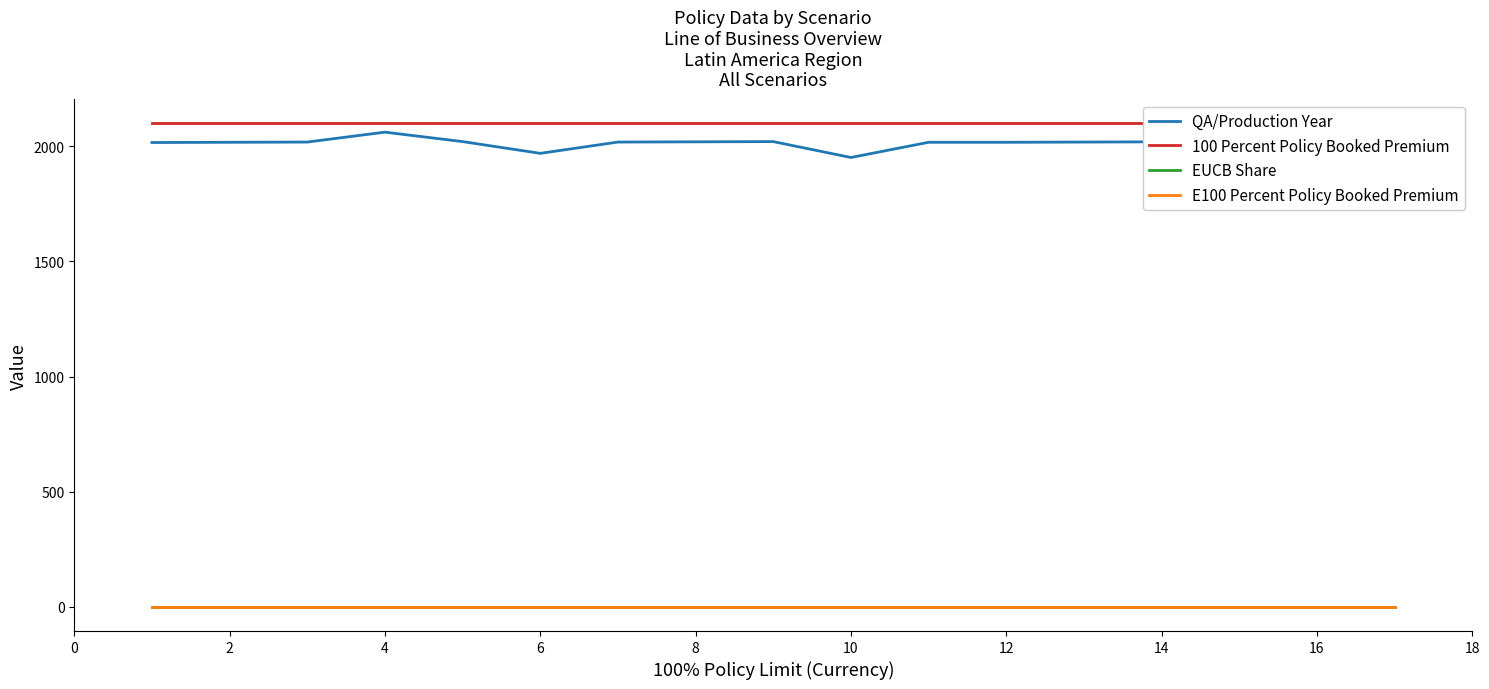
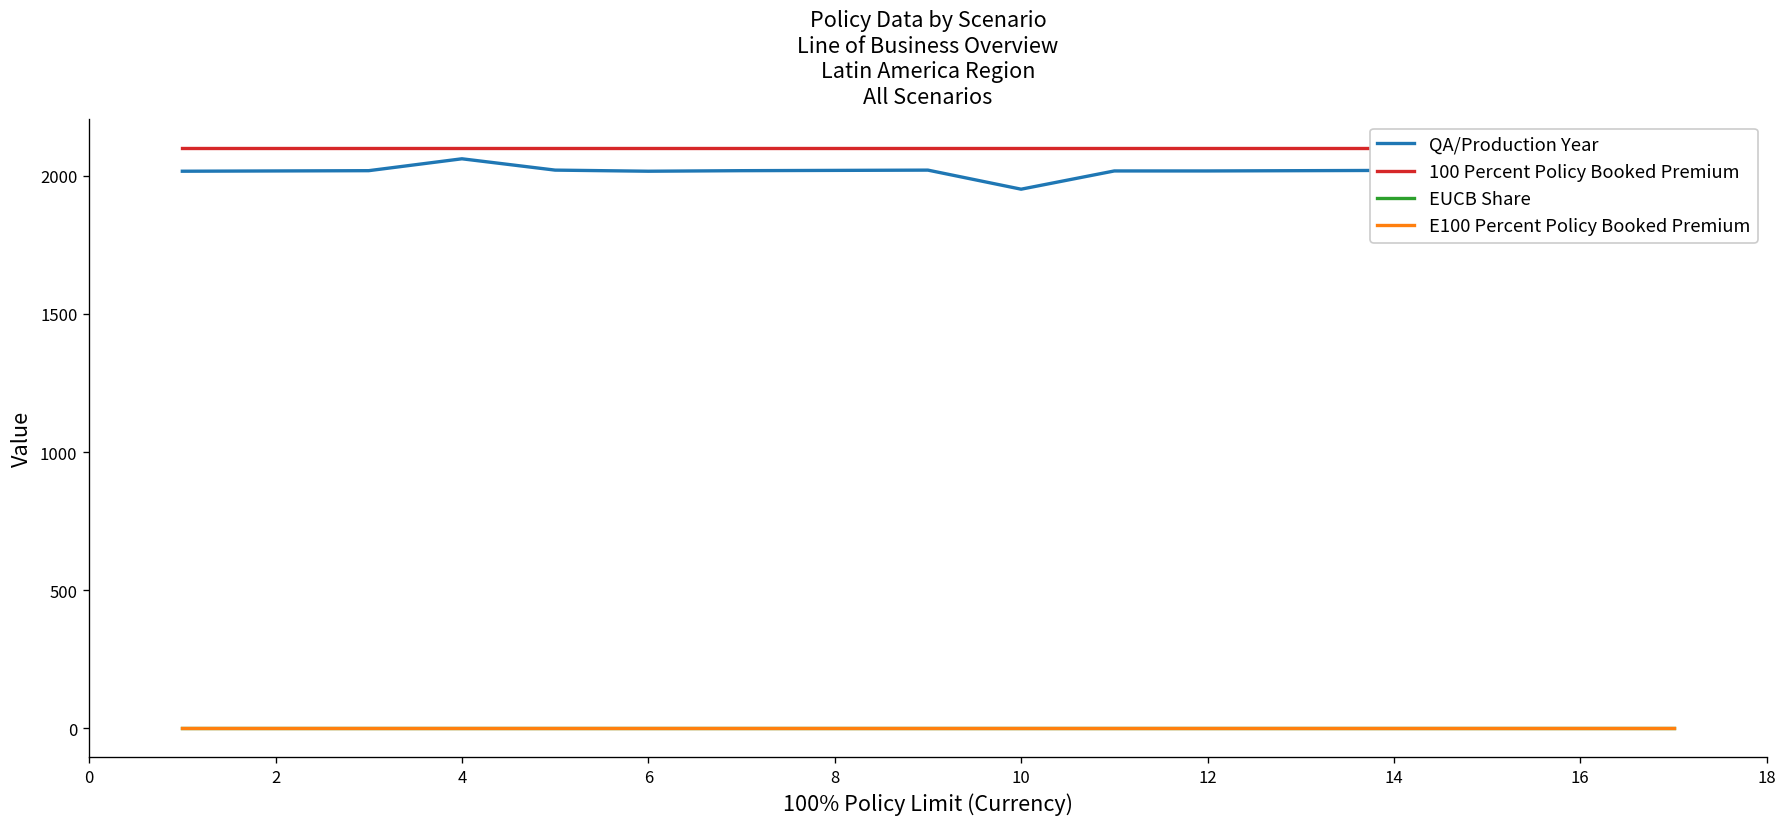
QA/Production Year, 6: 1970 -> 2020
